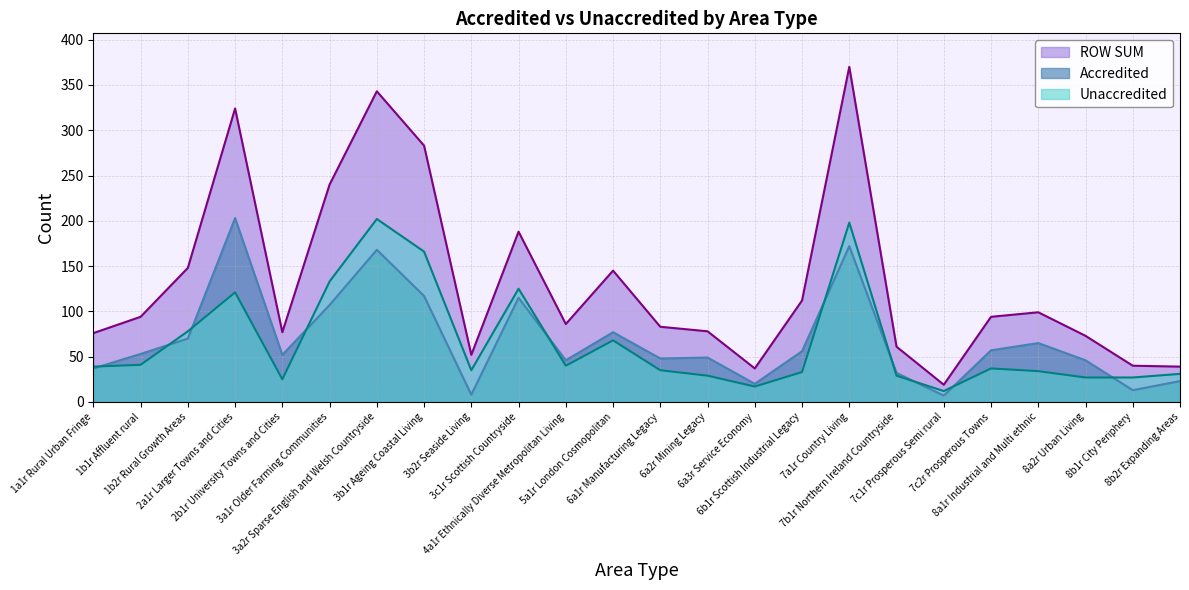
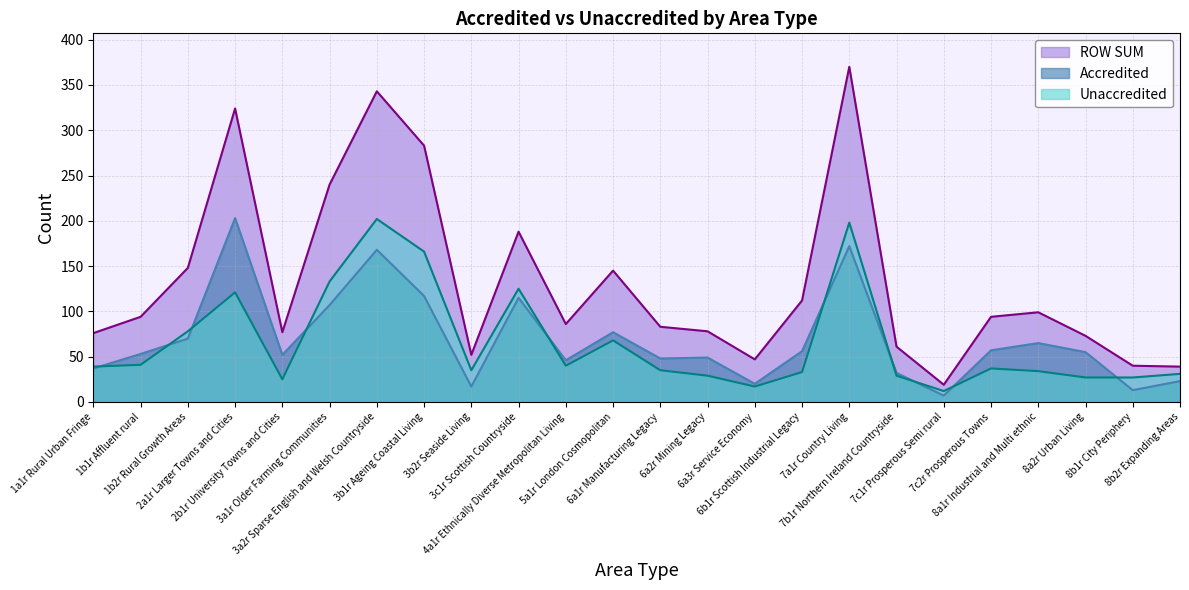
Accredited, 3b2r Seaside Living: 10 -> 20
ROW SUM, 6a3r Service Economy: 40 -> 50
Accredited, 8a2r Urban Living: 50 -> 60
